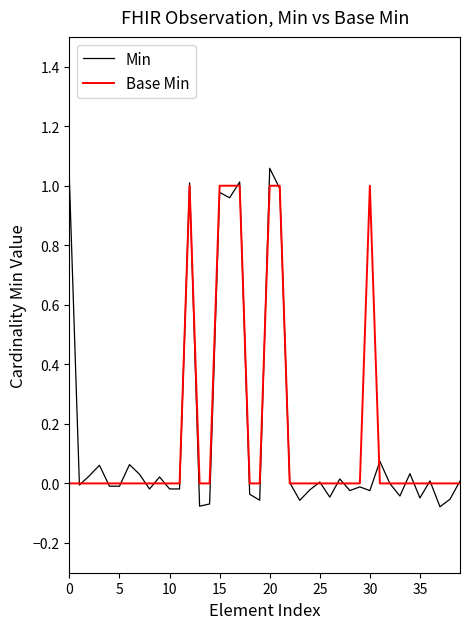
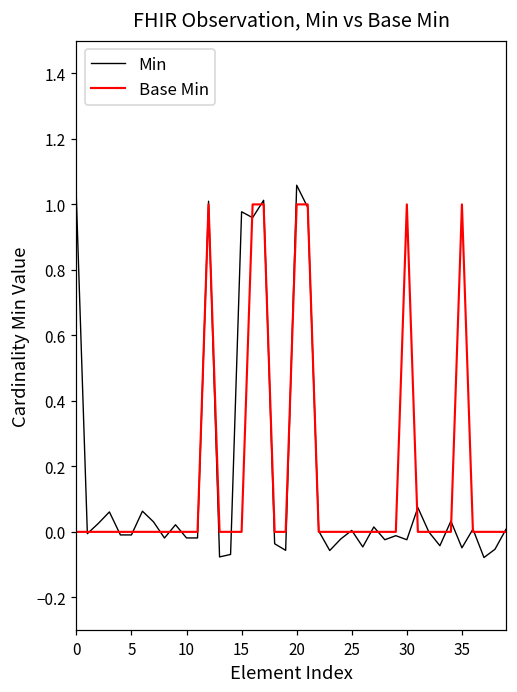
Base Min, 15: 1 -> 0
Base Min, 35: 0 -> 1
